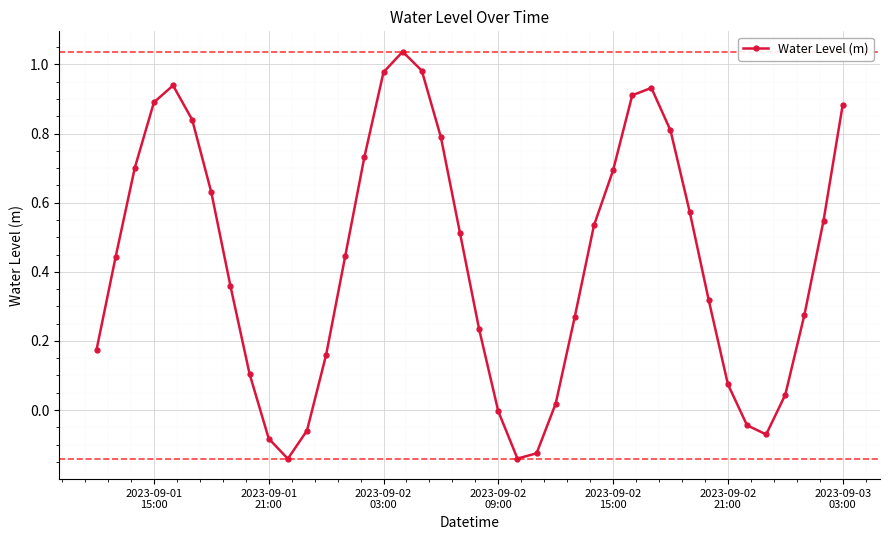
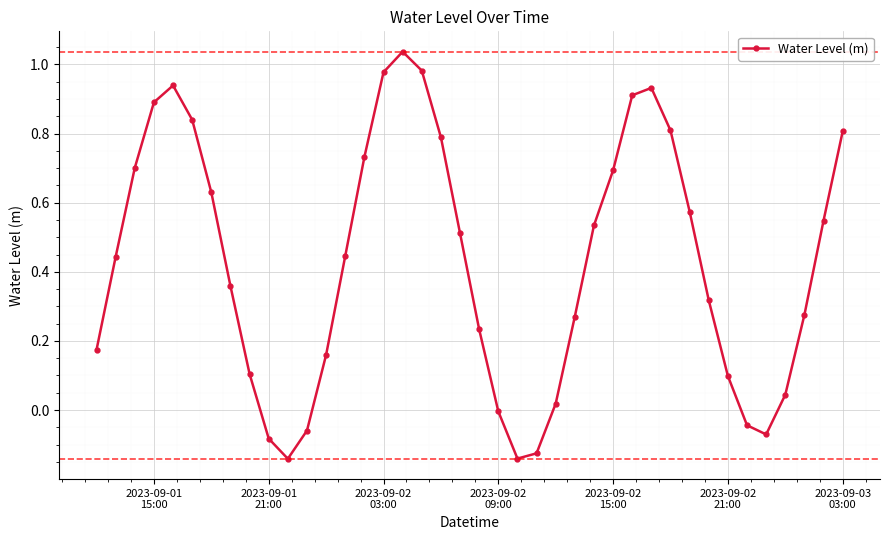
2023-09-02 21:00: 0.07 -> 0.10
2023-09-03 03:00: 0.88 -> 0.81
